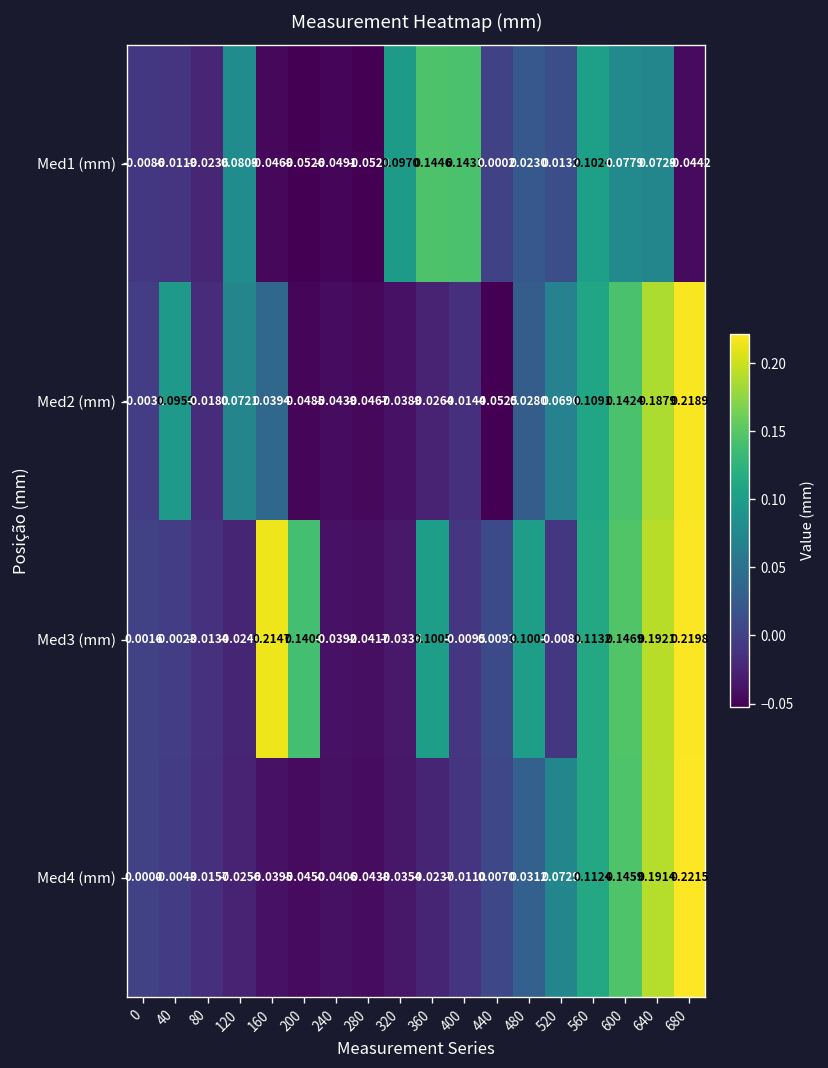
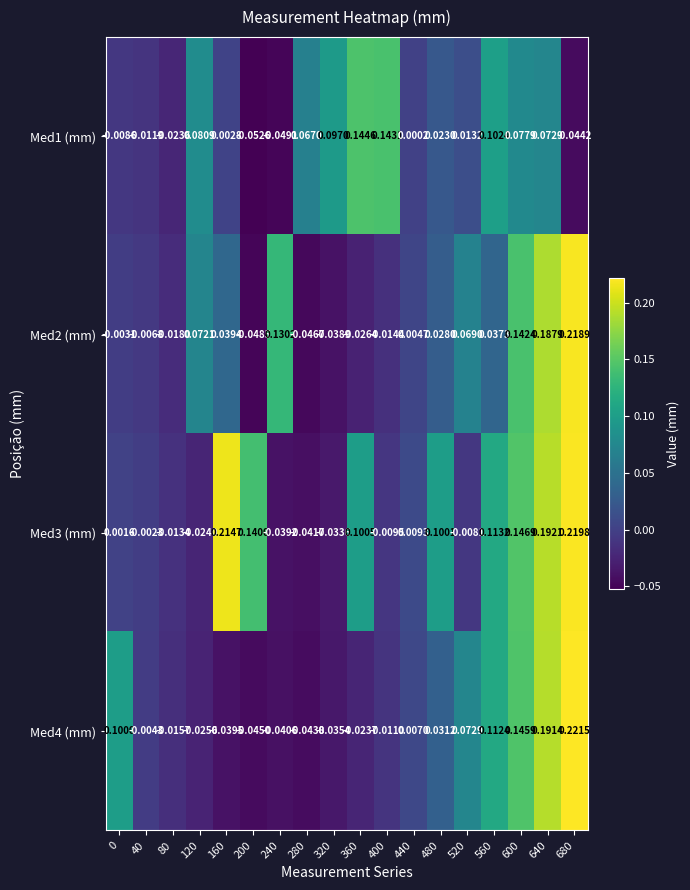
Med1 (mm), 160: -0.0469 -> 0.0028
Med1 (mm), 280: -0.0520 -> 0.0670
Med2 (mm), 40: 0.0950 -> -0.0068
Med2 (mm), 240: -0.0439 -> 0.1302
Med2 (mm), 440: -0.0525 -> 0.0047
Med2 (mm), 560: 0.1091 -> 0.0373
Med4 (mm), 0: 0.0000 -> 0.1000
